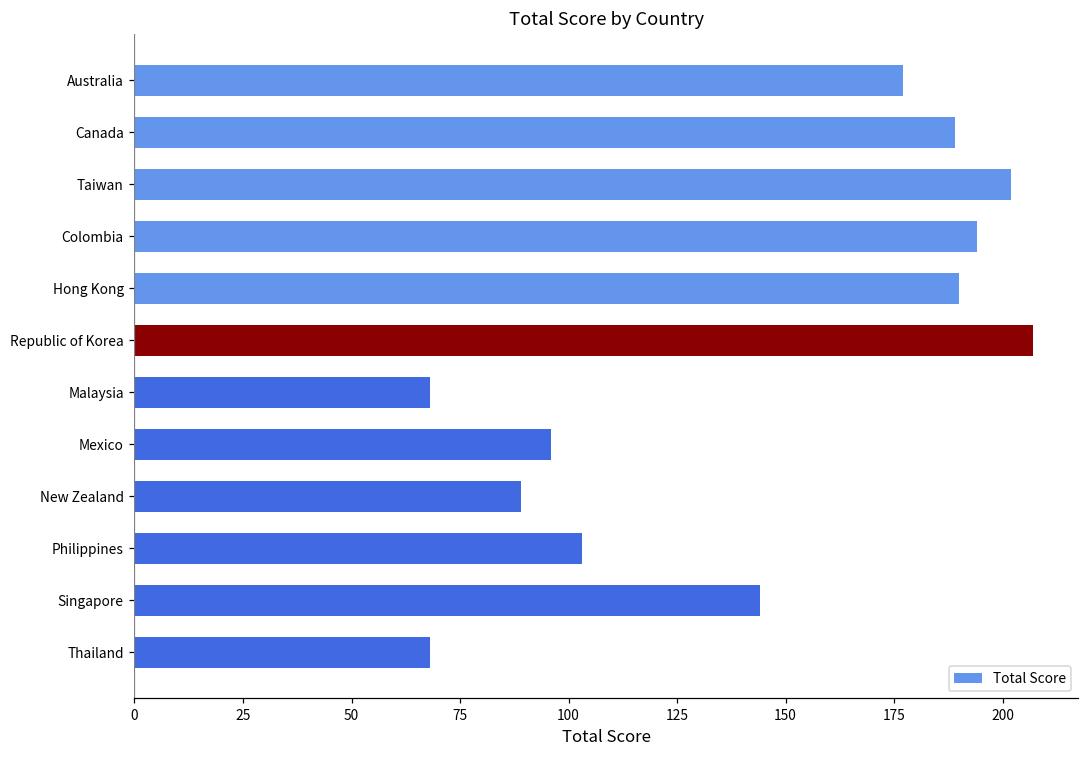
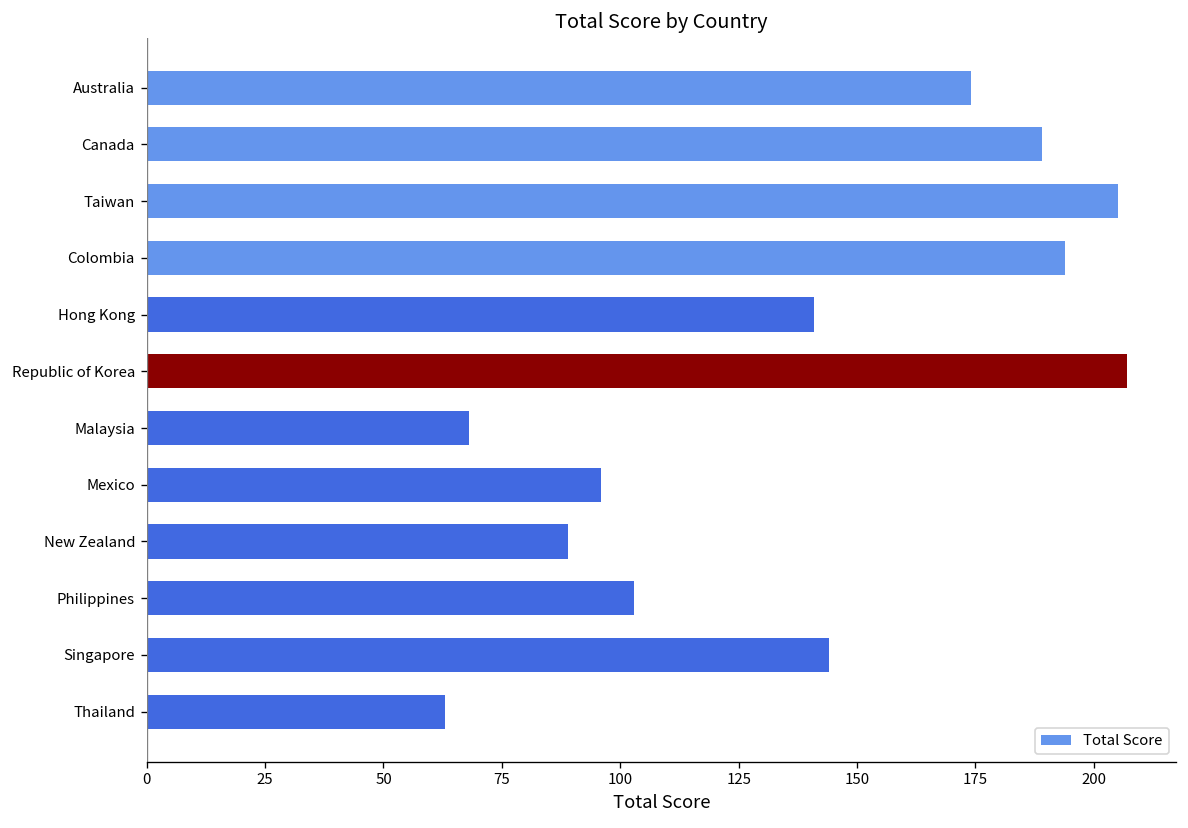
Australia: 177 -> 174
Taiwan: 202 -> 205
Hong Kong: 190 -> 141
Thailand: 68 -> 63
